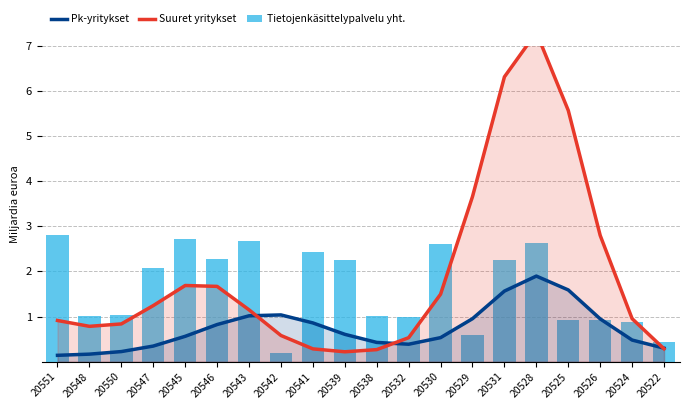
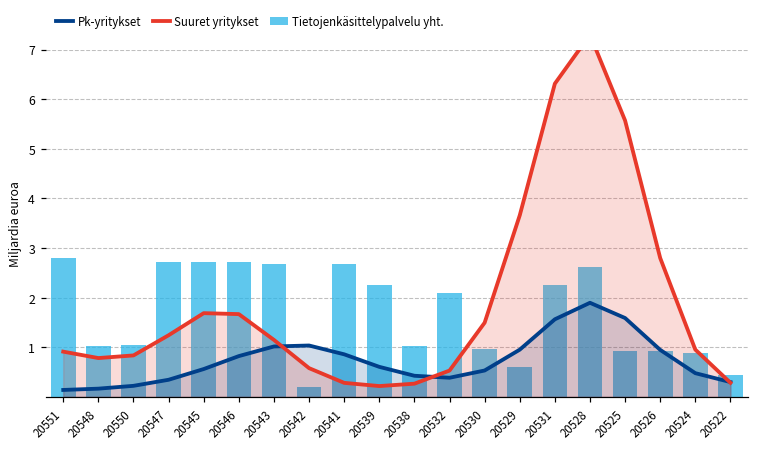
Tietojenkäsittelypalvelu yht., 20547: 2.1 -> 2.7
Tietojenkäsittelypalvelu yht., 20546: 2.3 -> 2.7
Tietojenkäsittelypalvelu yht., 20541: 2.4 -> 2.7
Tietojenkäsittelypalvelu yht., 20532: 1.0 -> 2.1
Tietojenkäsittelypalvelu yht., 20530: 2.6 -> 1.0
